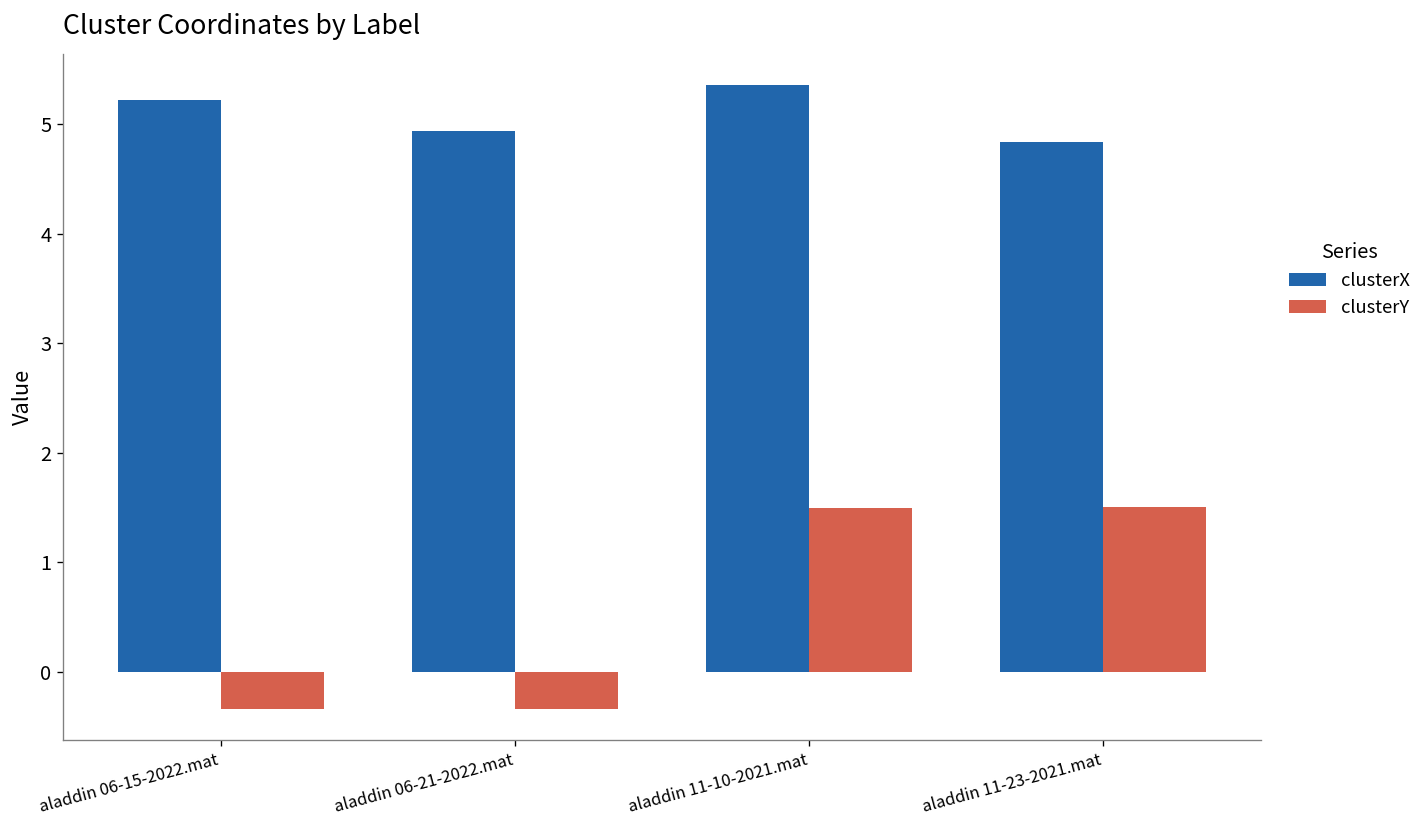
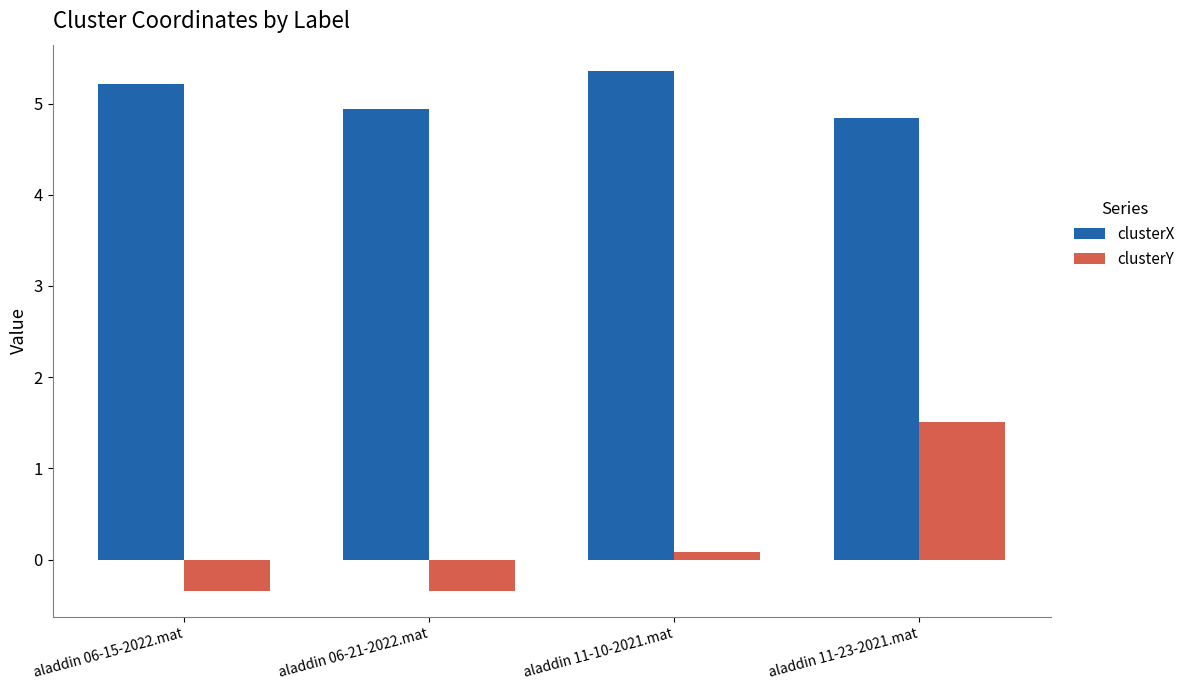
clusterY, aladdin 11-10-2021.mat: 1.5 -> 0.1
